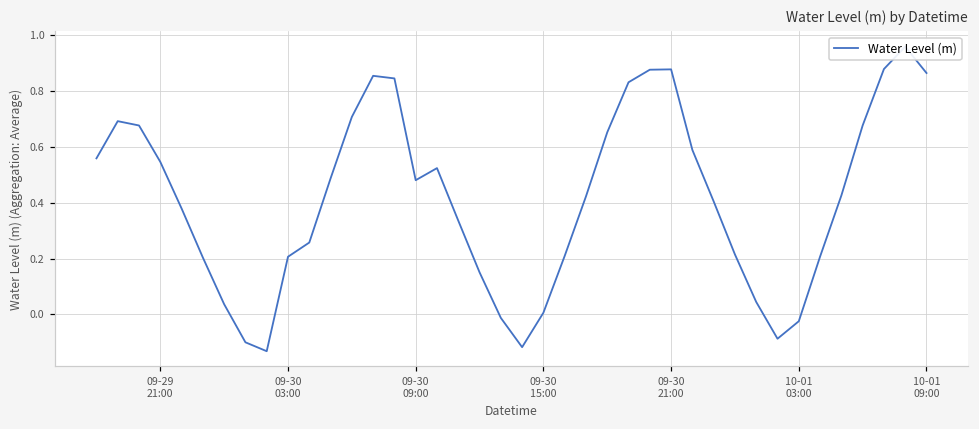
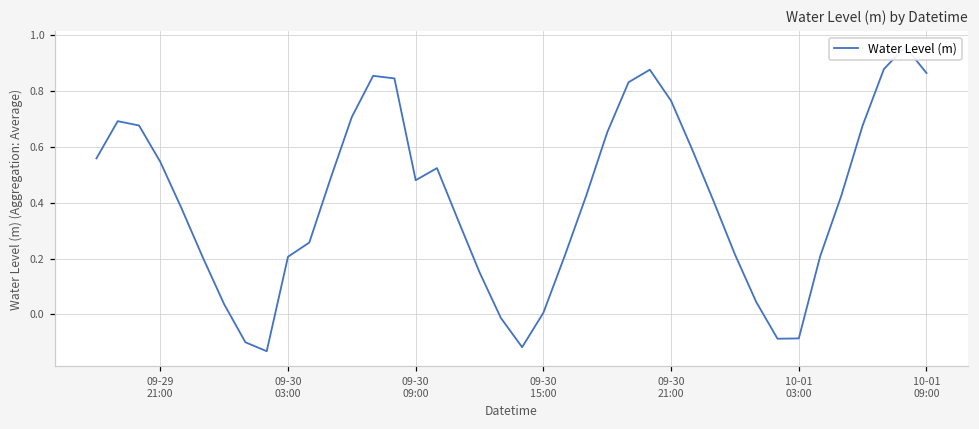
09-30 21:00: 0.88 -> 0.76
10-01 03:00: -0.02 -> -0.09
